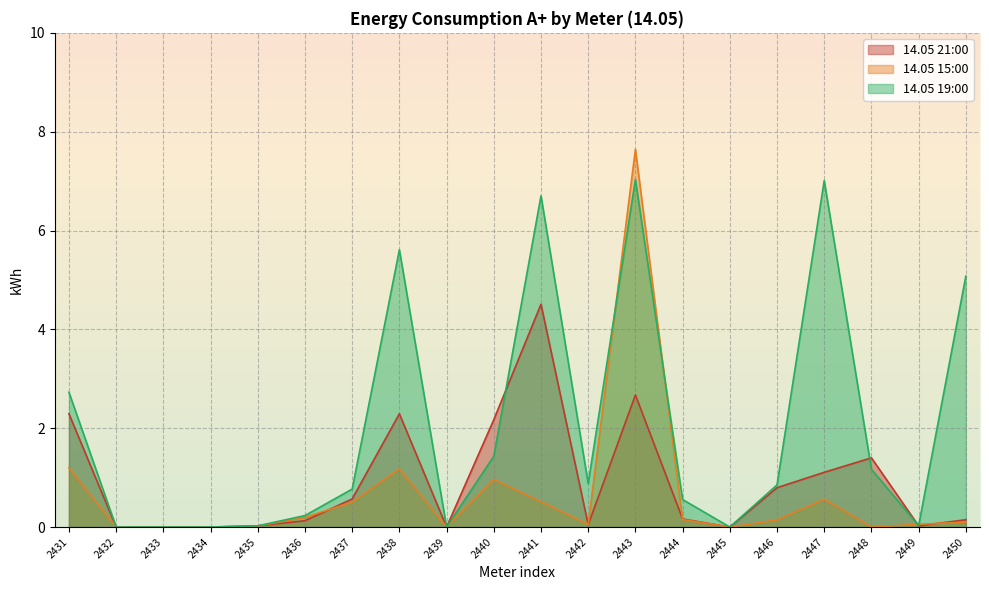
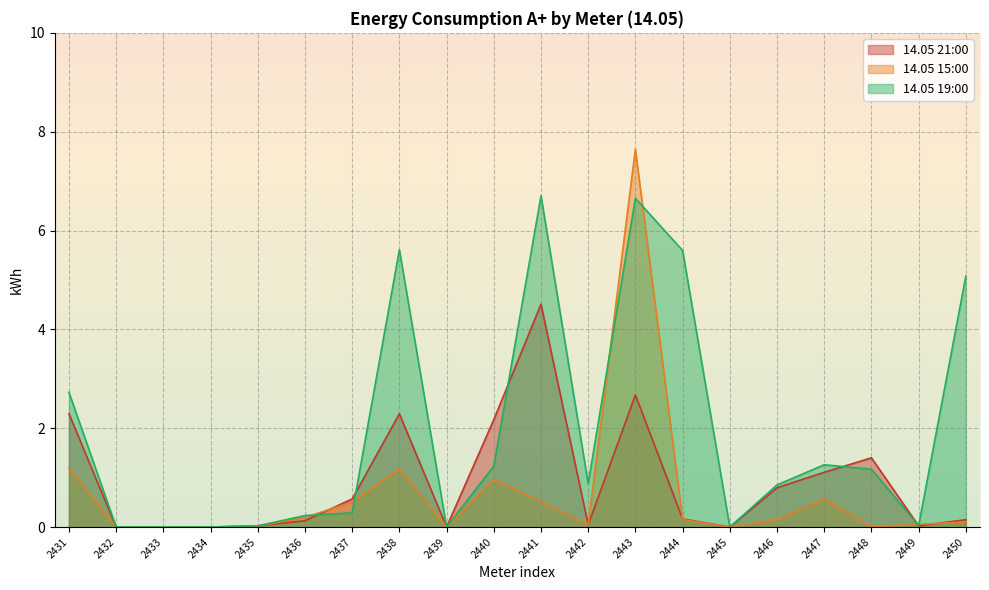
14.05 19:00, 2437: 0.8 -> 0.3
14.05 19:00, 2440: 1.4 -> 1.2
14.05 19:00, 2443: 7.0 -> 6.7
14.05 19:00, 2444: 0.6 -> 5.6
14.05 19:00, 2447: 7.0 -> 1.3
